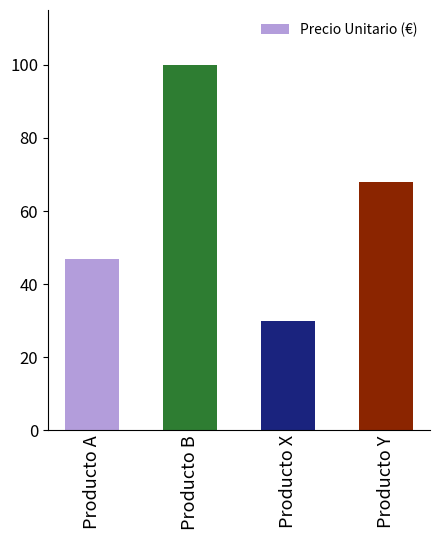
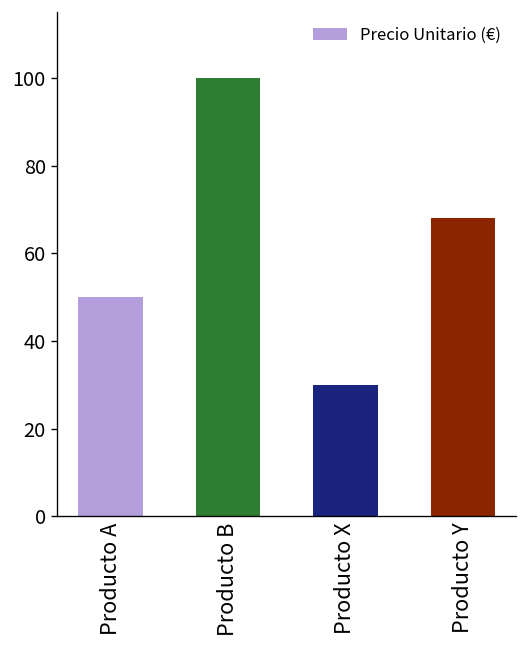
Producto A: 47 -> 50
